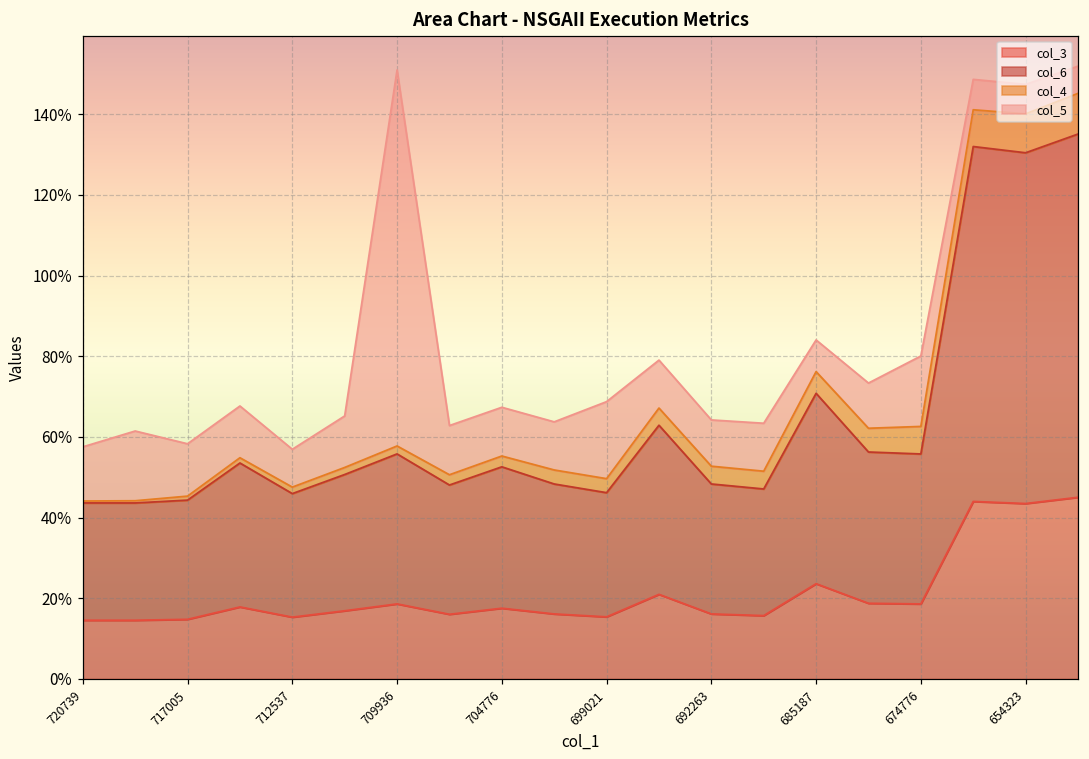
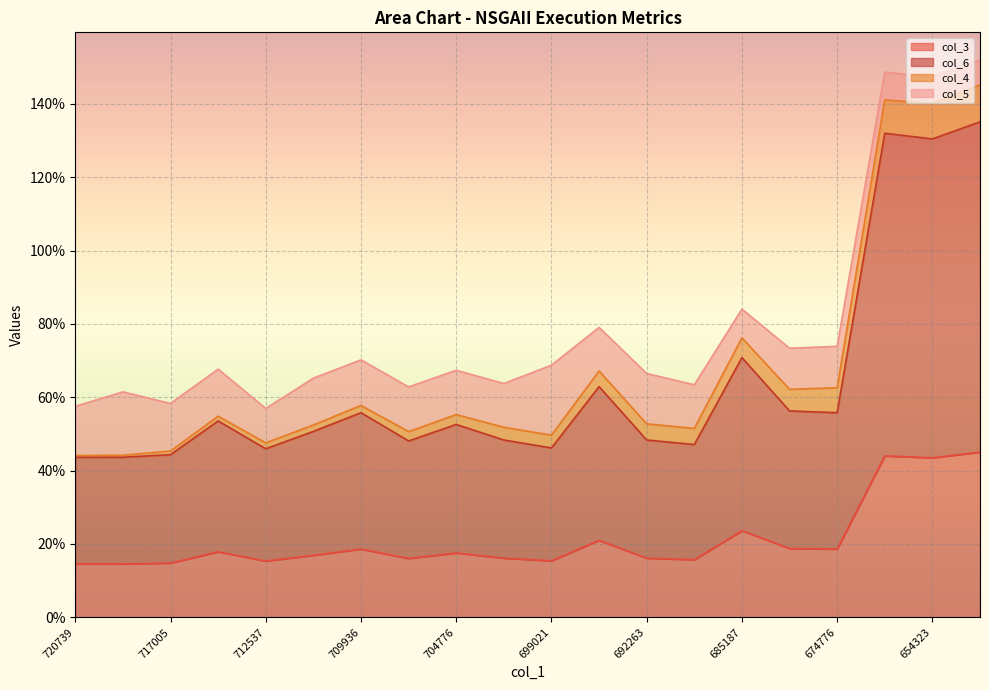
col_5, 709936: 93% -> 12%
col_5, 692263: 11% -> 14%
col_5, 674776: 17% -> 11%
